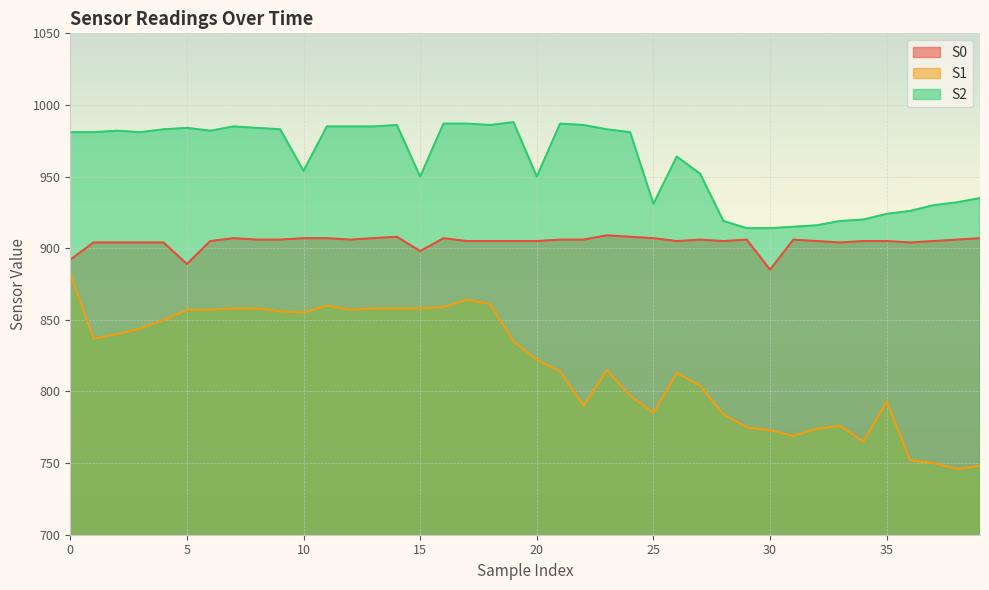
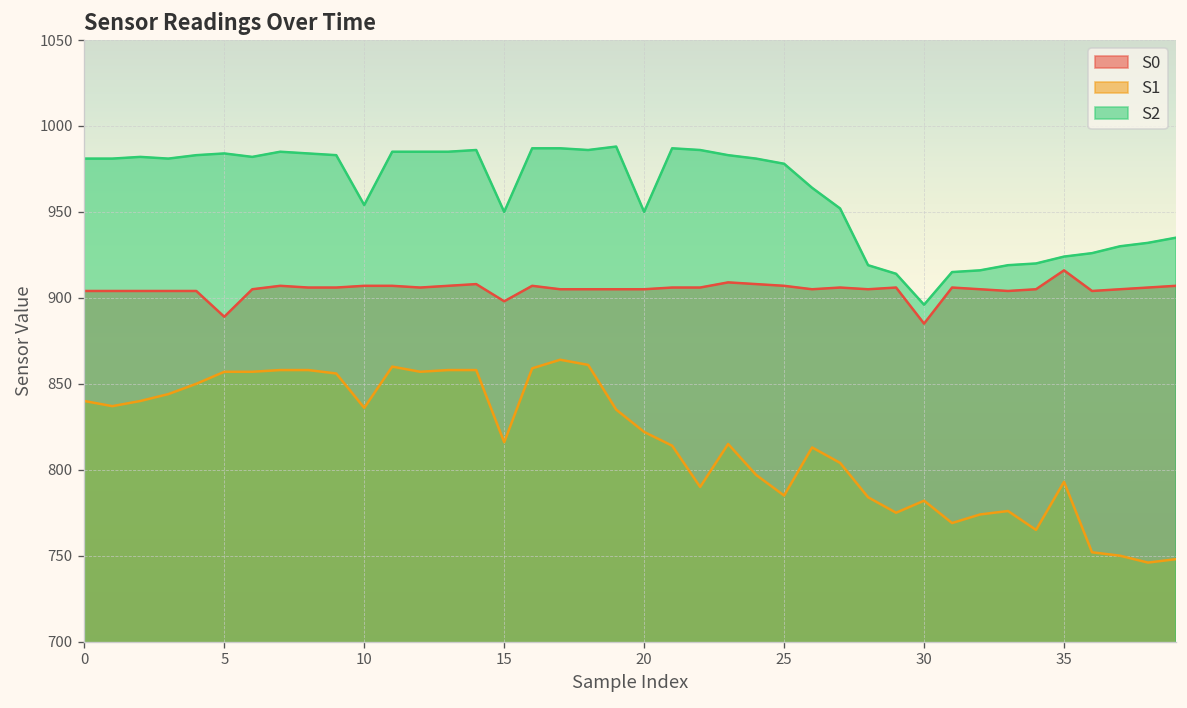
S0, 0: 892 -> 904
S1, 0: 882 -> 840
S1, 10: 855 -> 836
S1, 15: 858 -> 816
S2, 25: 931 -> 978
S1, 30: 773 -> 782
S2, 30: 914 -> 896
S0, 35: 905 -> 916
